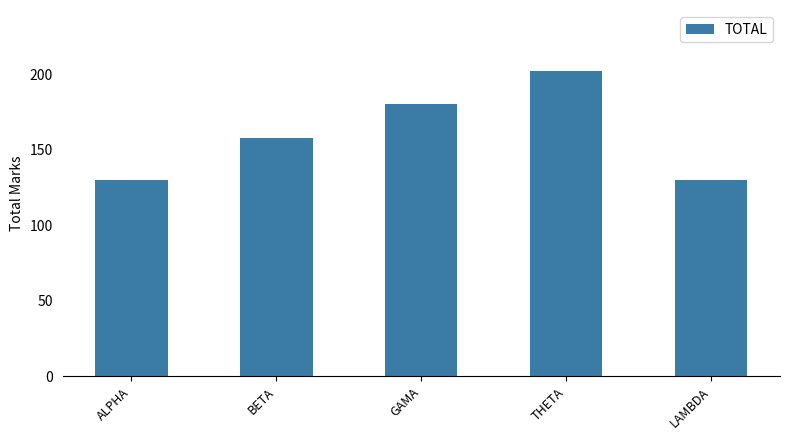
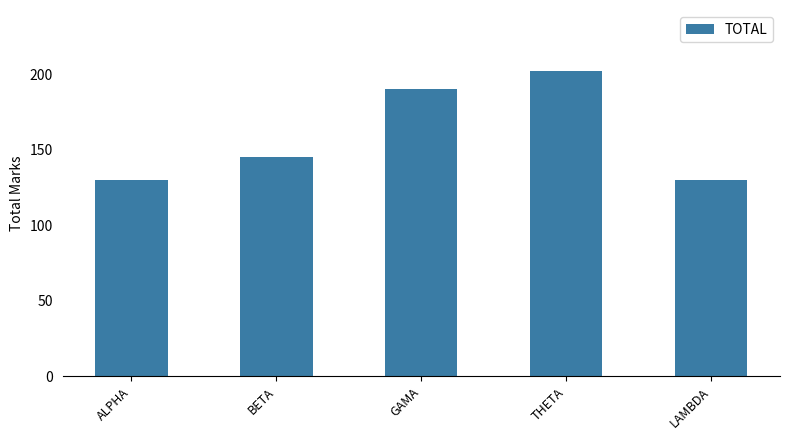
BETA: 158 -> 145
GAMA: 180 -> 190
